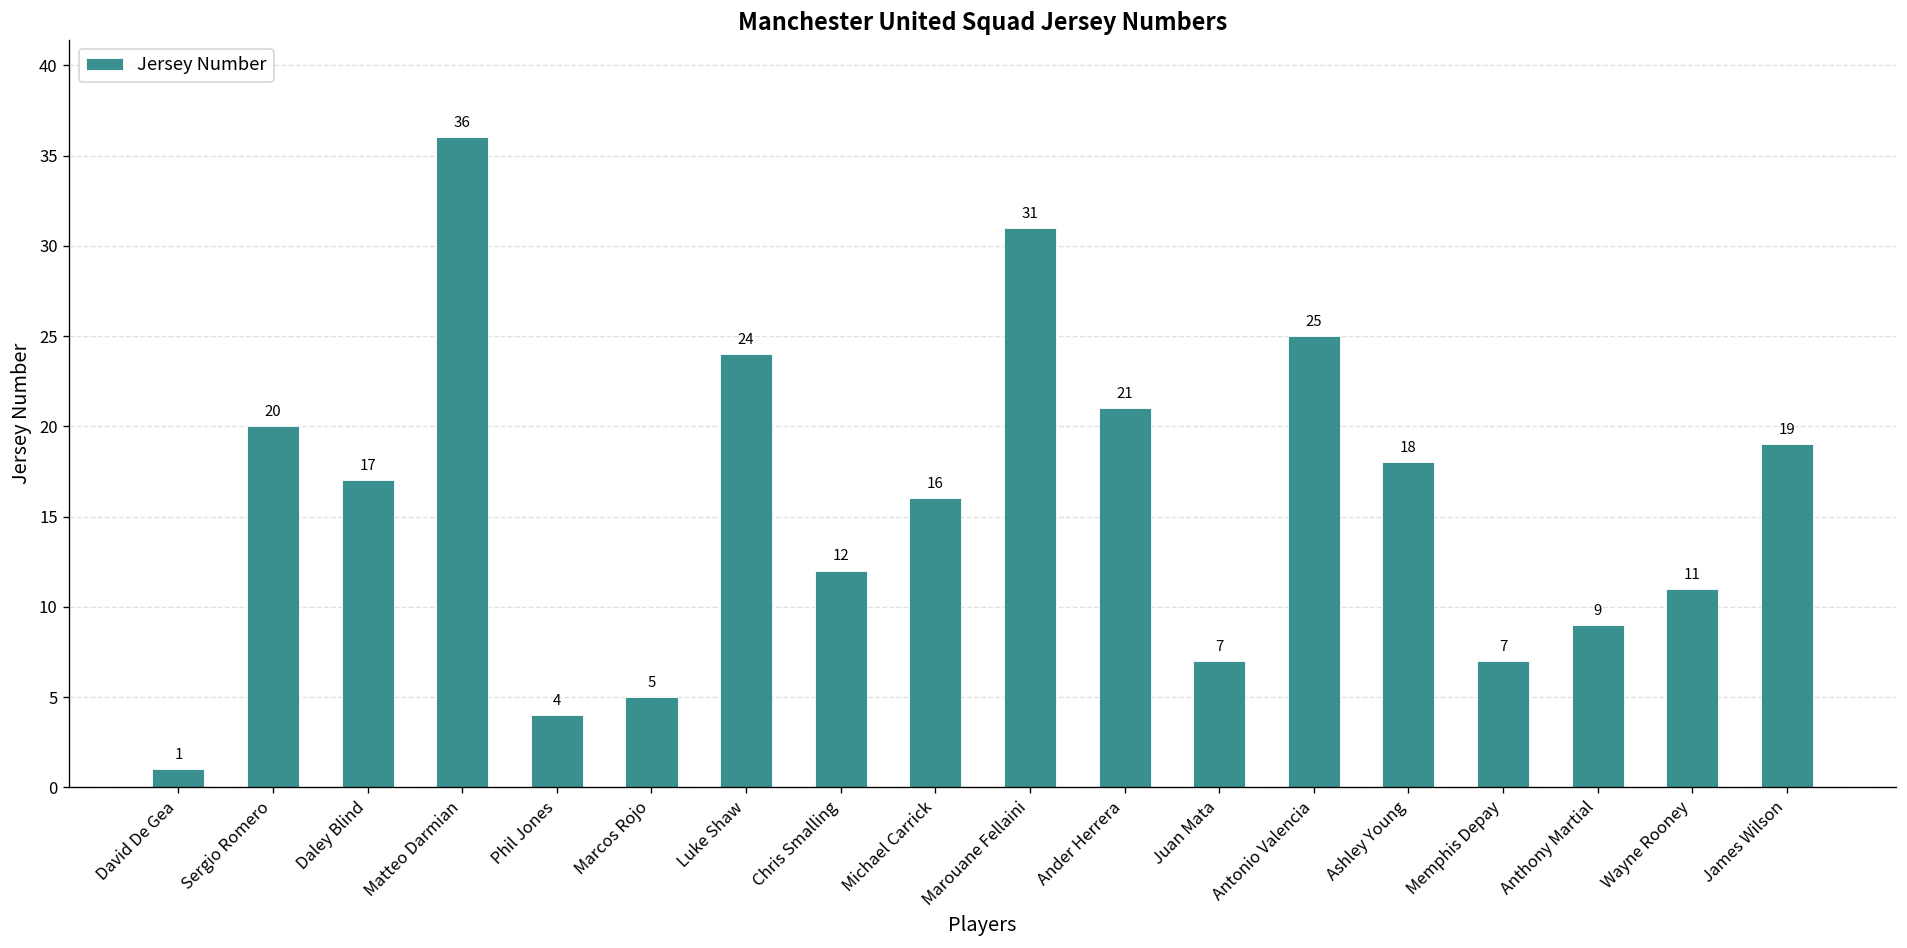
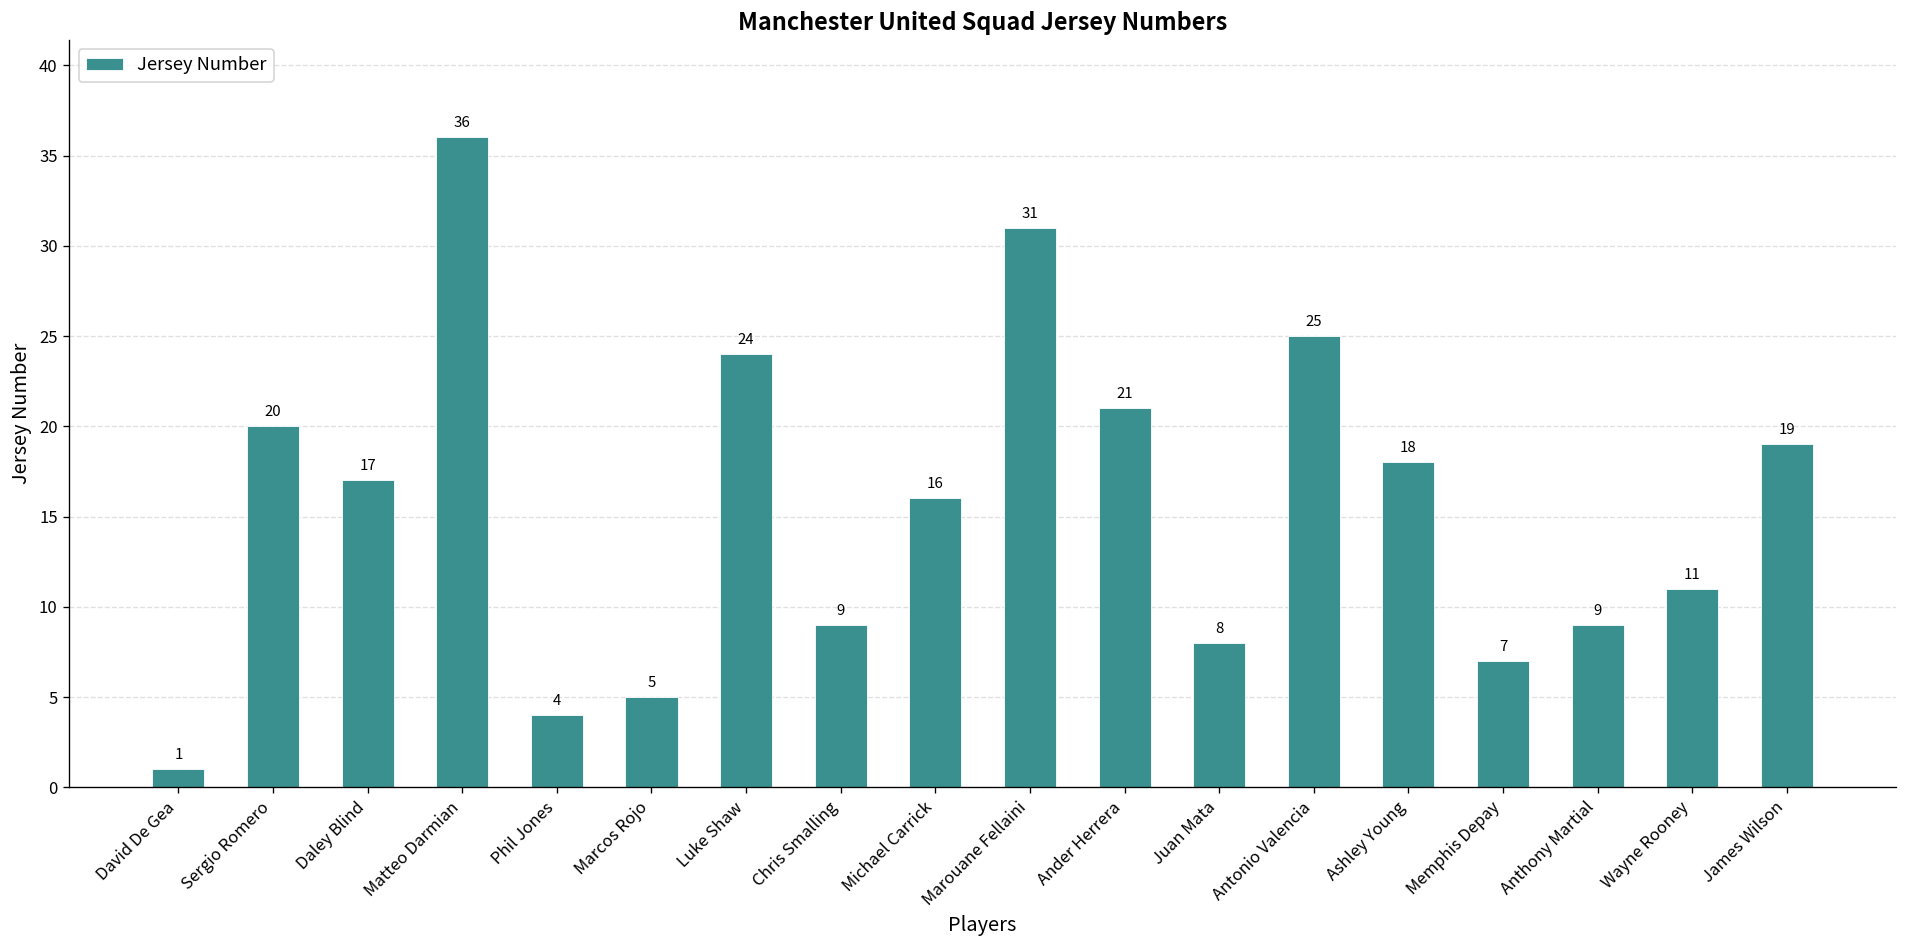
Chris Smalling: 12 -> 9
Juan Mata: 7 -> 8
